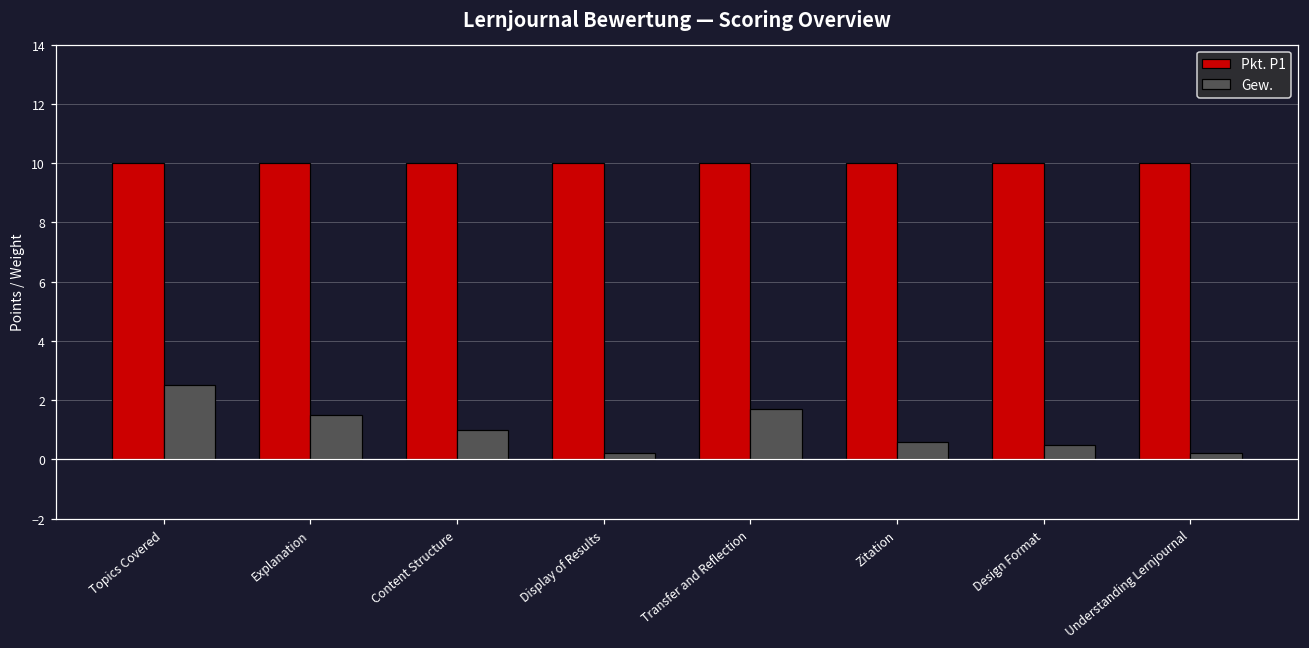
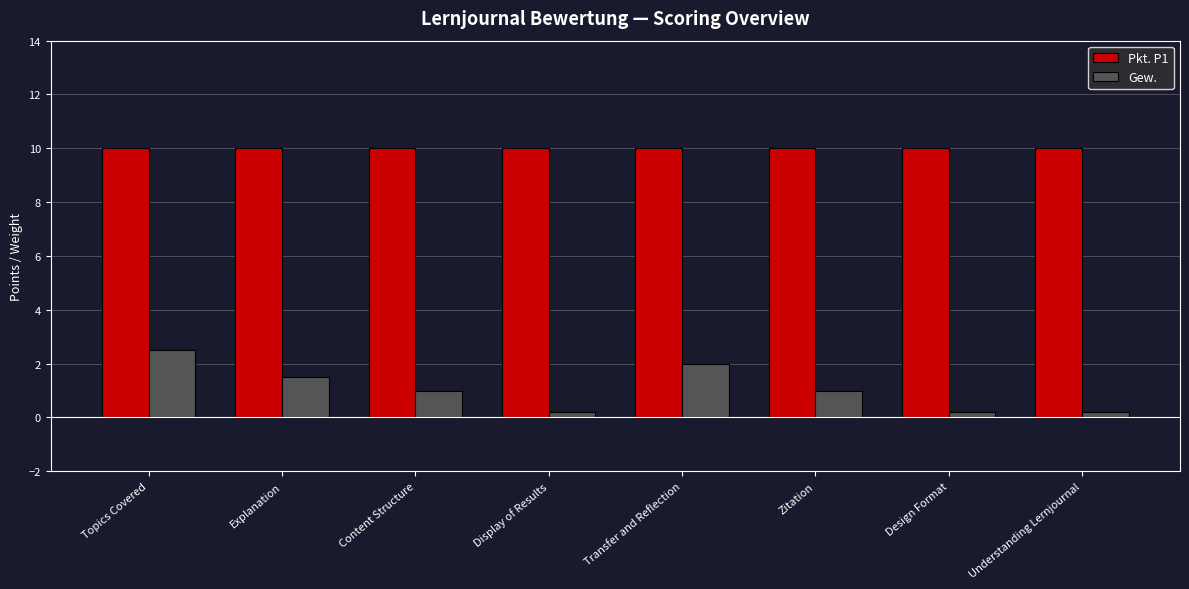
Gew., Transfer and Reflection: 1.7 -> 2.0
Gew., Zitation: 0.6 -> 1.0
Gew., Design Format: 0.5 -> 0.2
